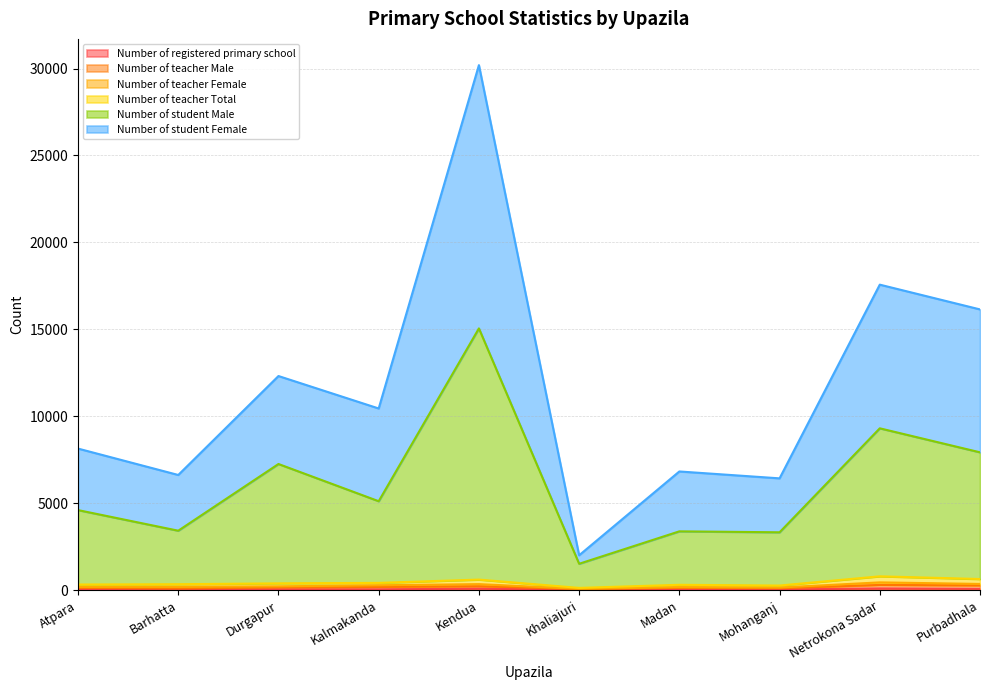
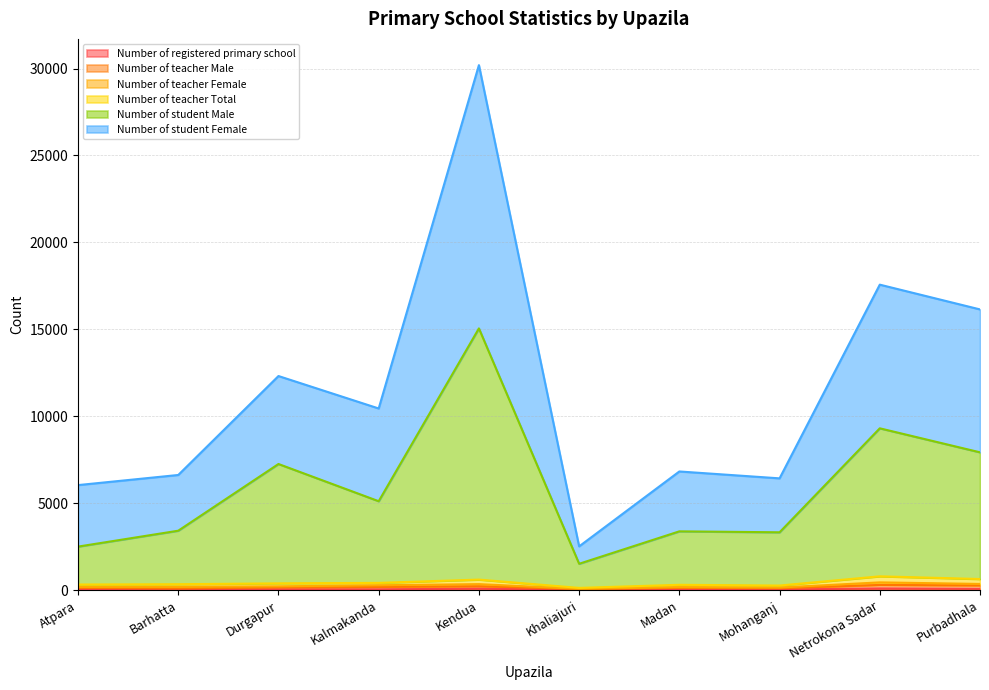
Number of student Male, Atpara: 4300 -> 2200
Number of student Female, Khaliajuri: 500 -> 1000
